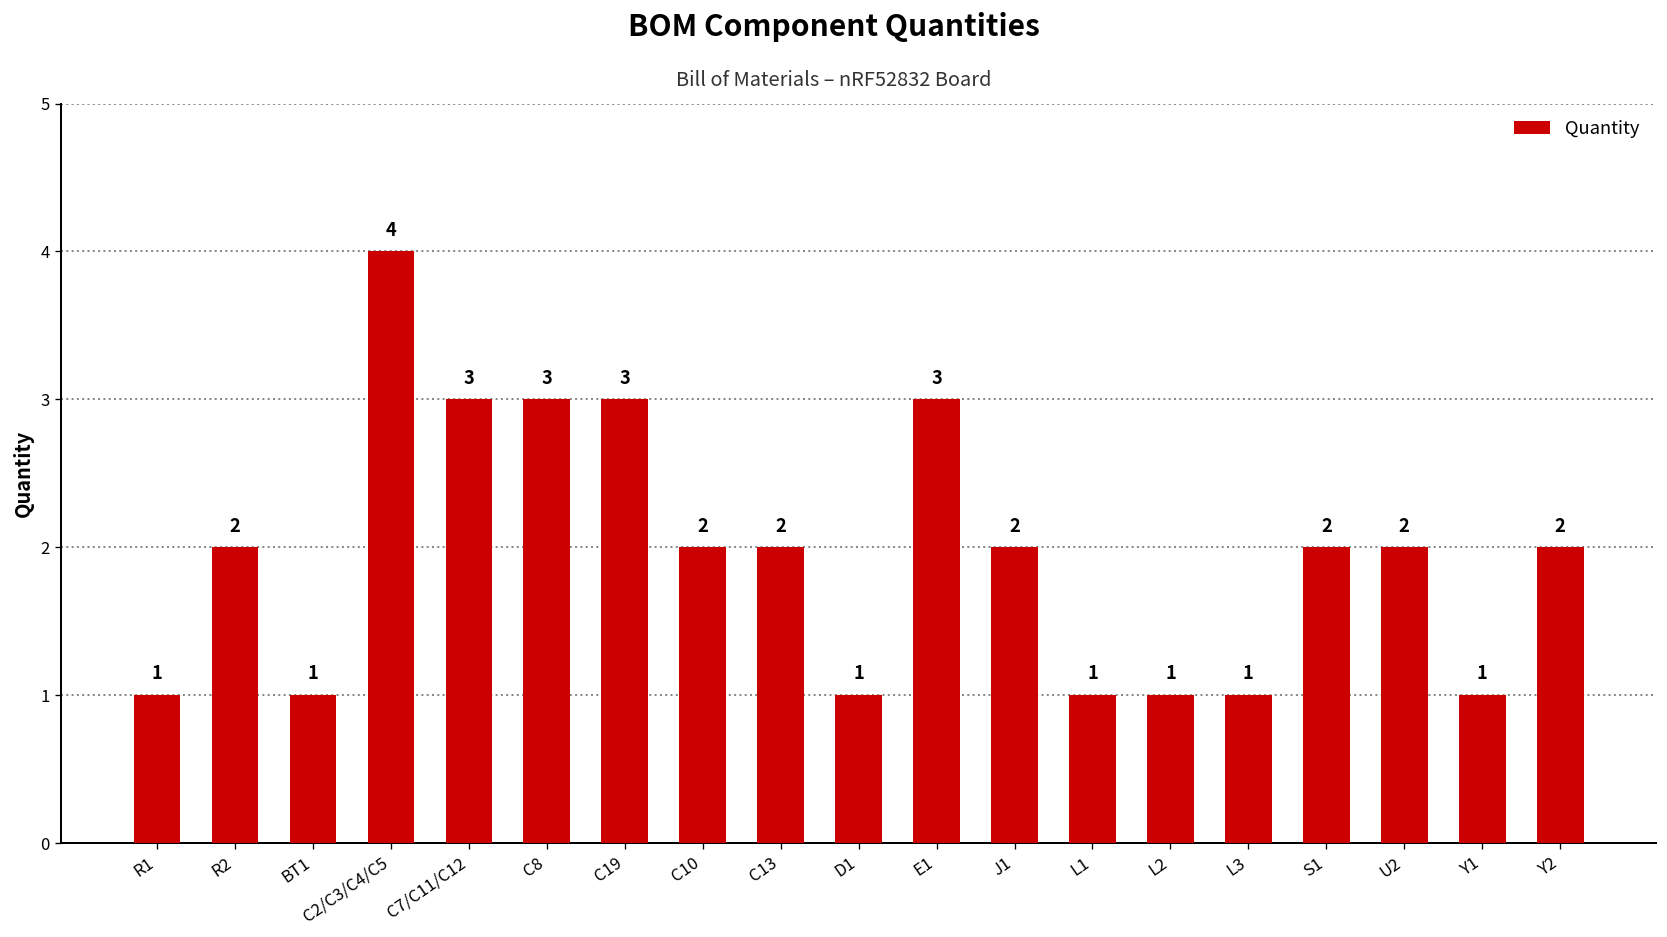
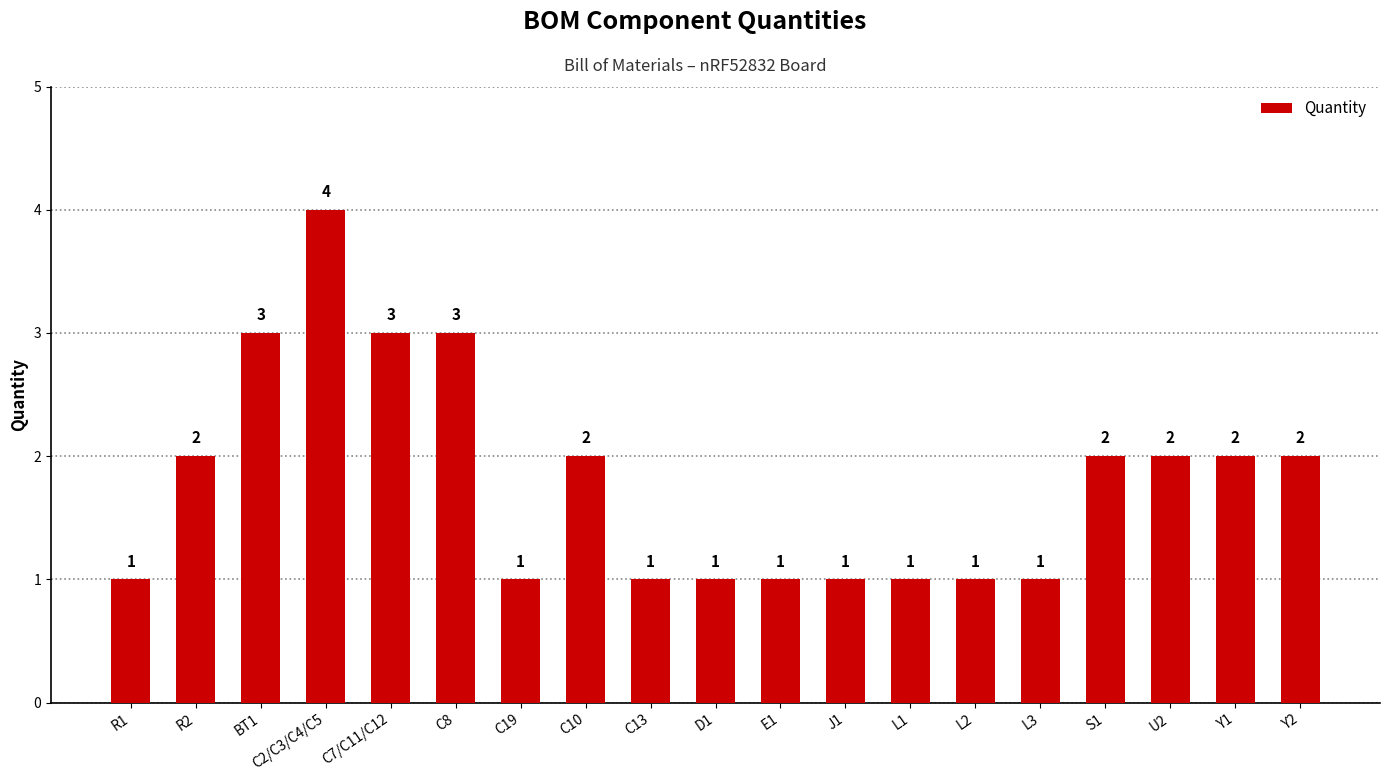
BT1: 1 -> 3
C19: 3 -> 1
C13: 2 -> 1
E1: 3 -> 1
J1: 2 -> 1
Y1: 1 -> 2
